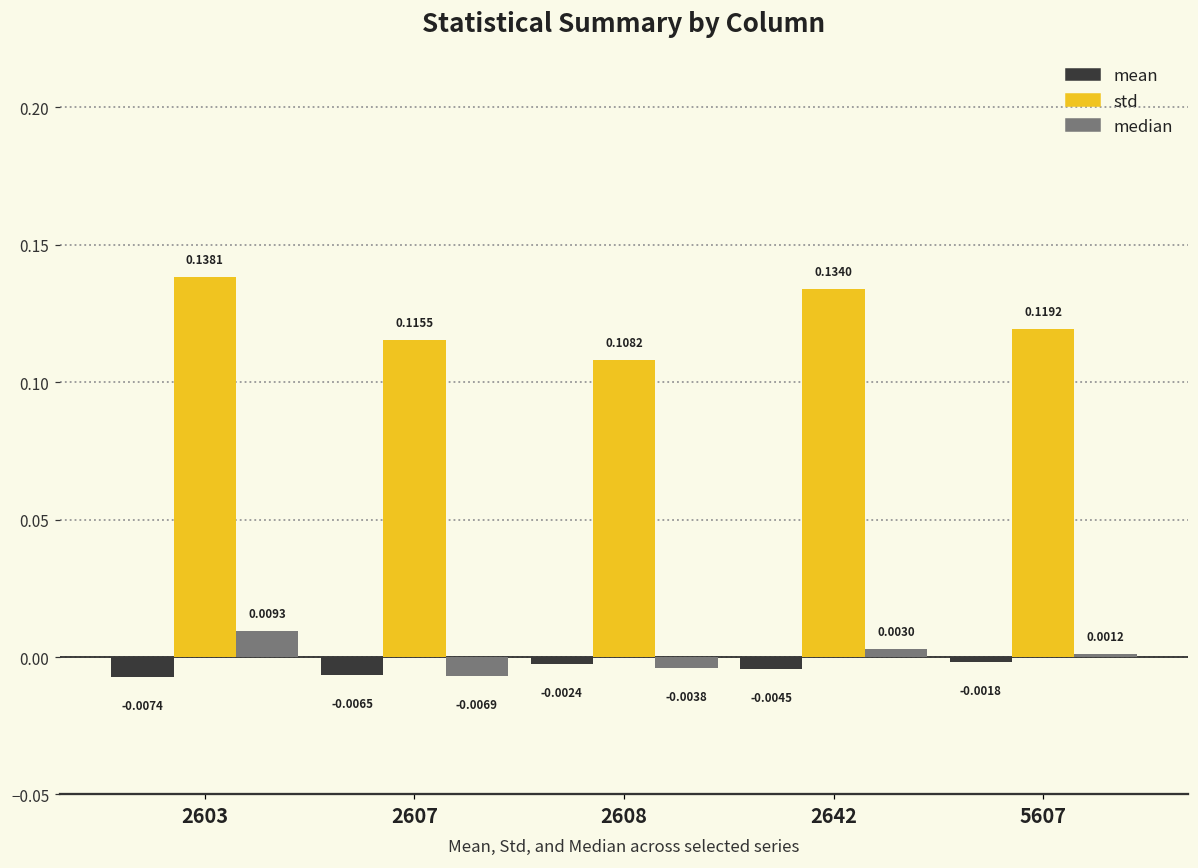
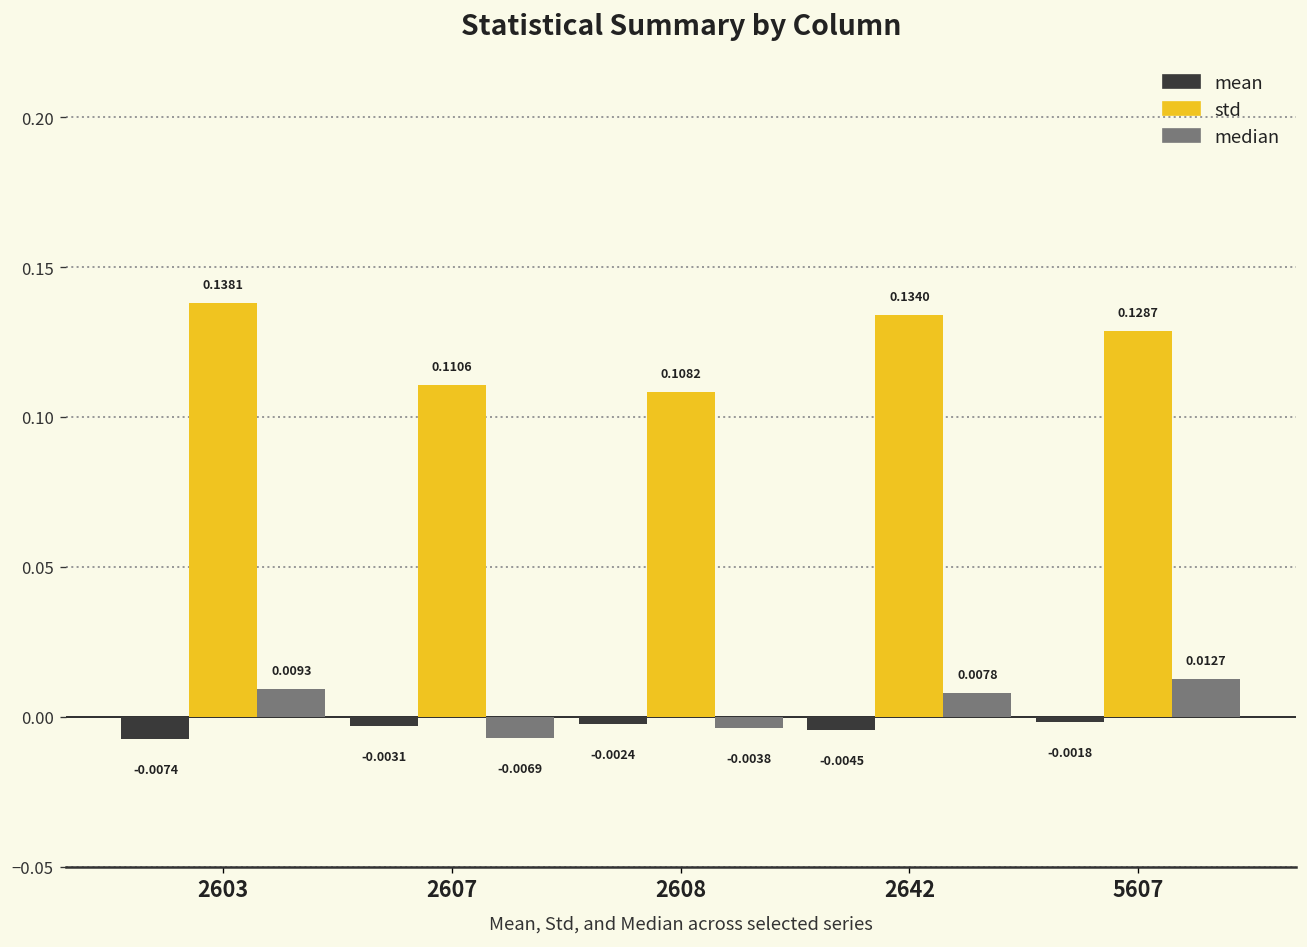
mean, 2607: -0.0065 -> -0.0031
std, 2607: 0.1155 -> 0.1106
median, 2642: 0.0030 -> 0.0078
std, 5607: 0.1192 -> 0.1287
median, 5607: 0.0012 -> 0.0127
